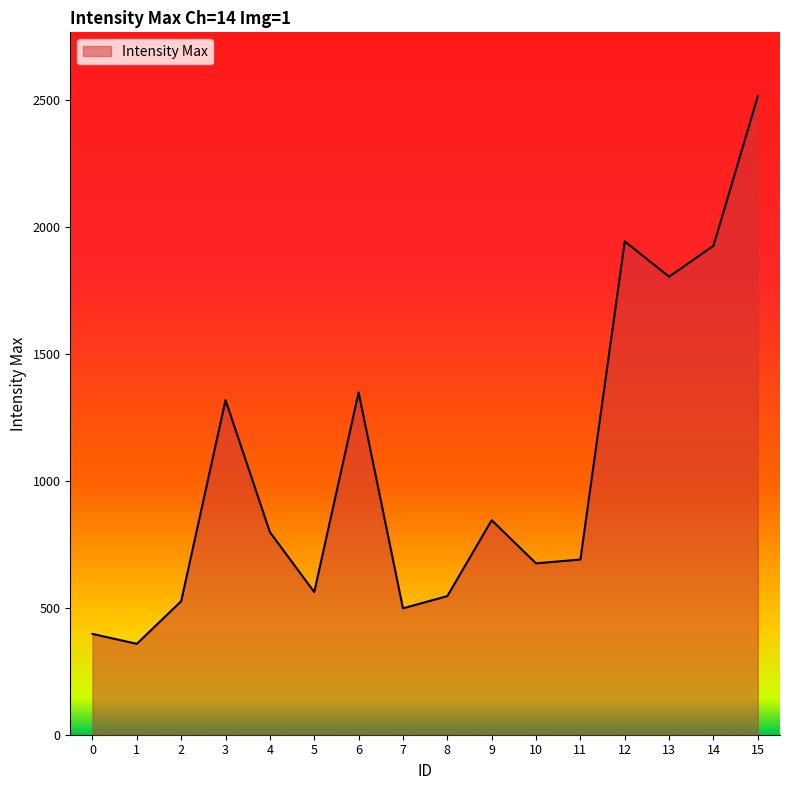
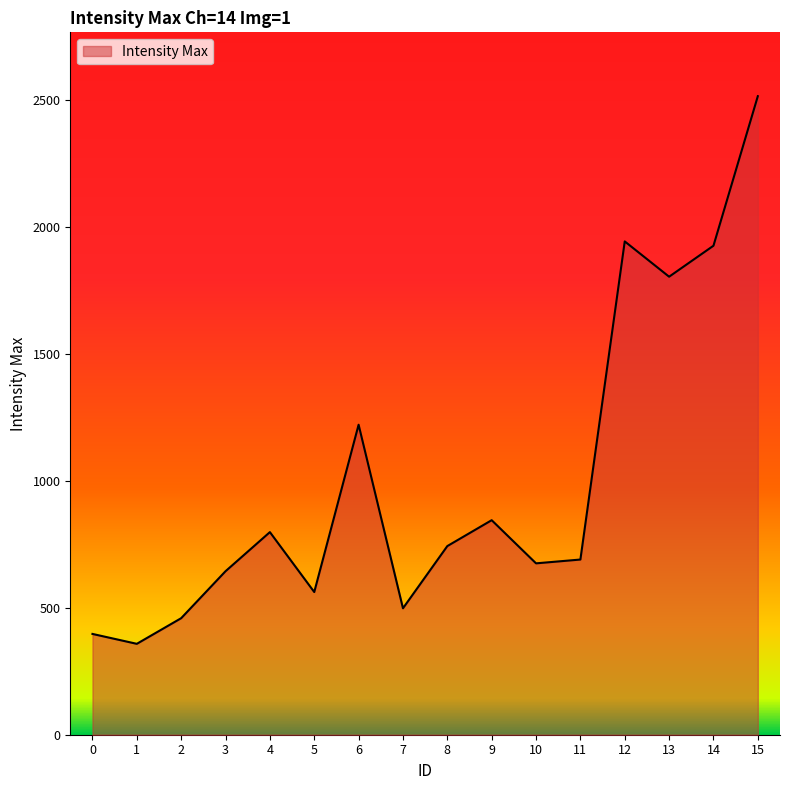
2: 530 -> 460
3: 1320 -> 640
6: 1350 -> 1220
8: 550 -> 740
